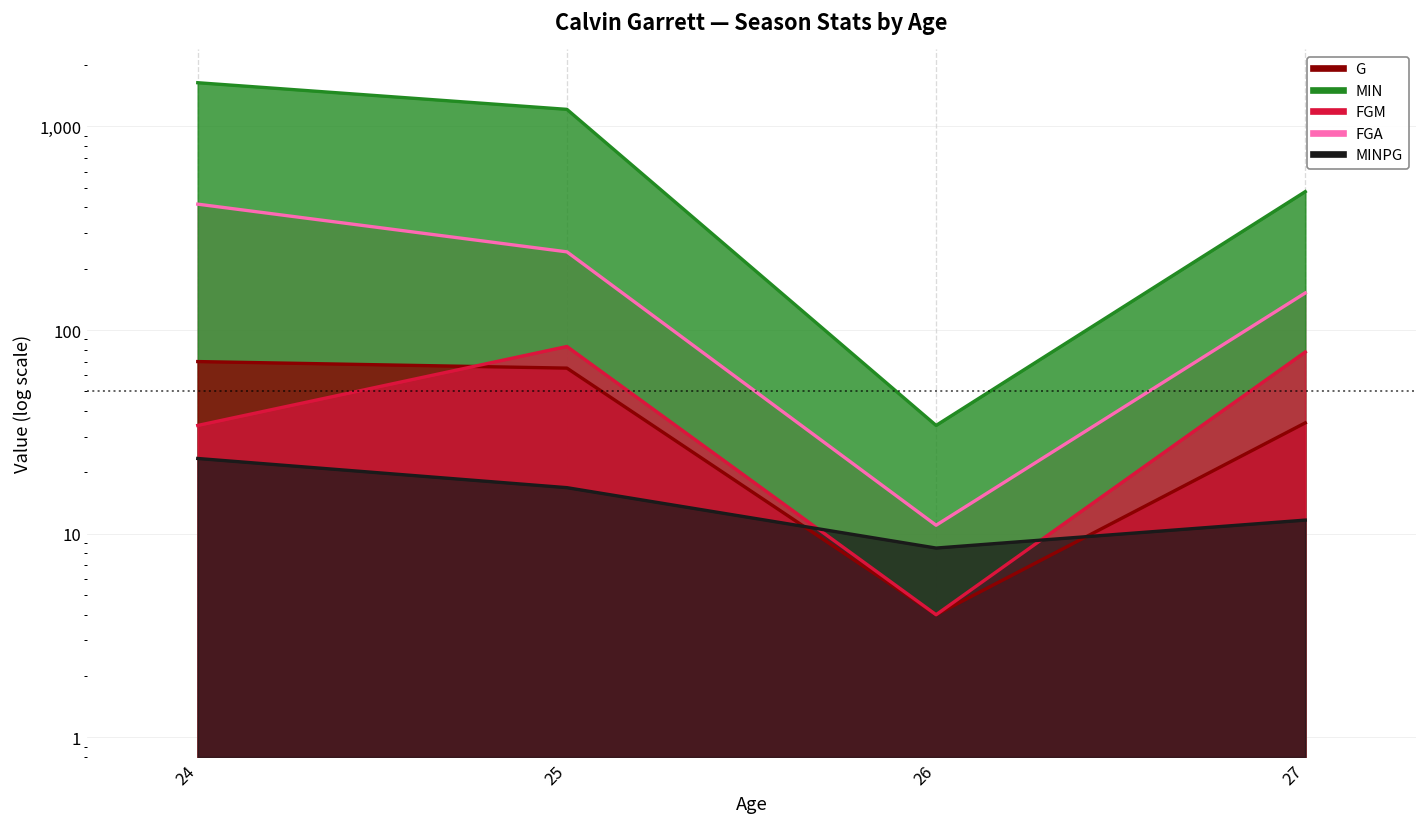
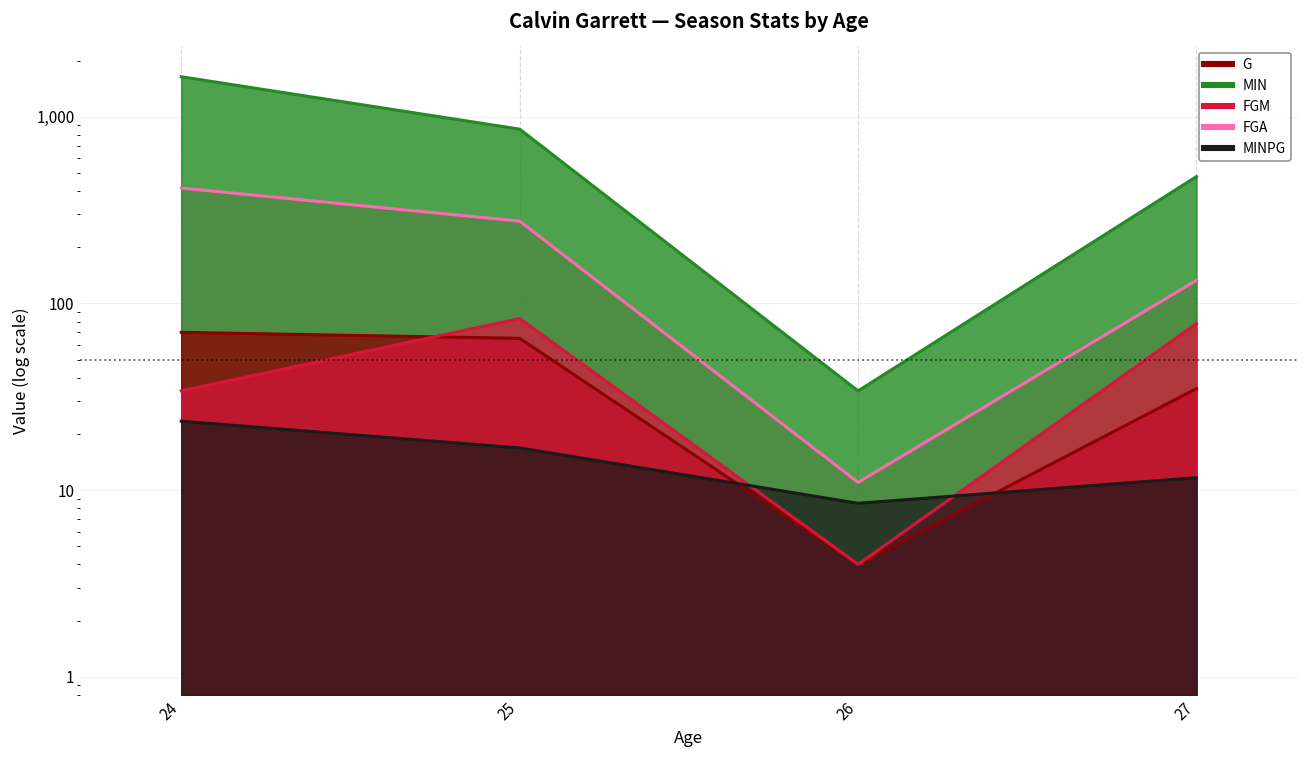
FGA, 25: 240 -> 280
MIN, 25: 1,200 -> 900
FGA, 27: 150 -> 130
